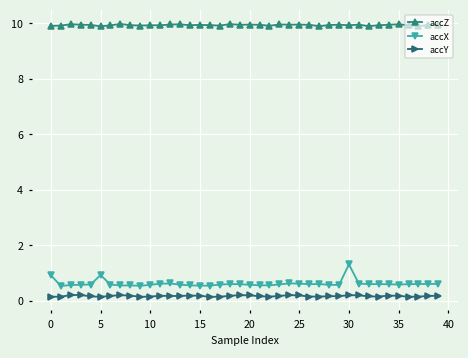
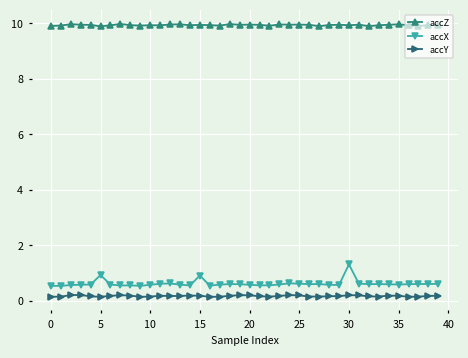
accX, 0: 0.9 -> 0.5
accX, 15: 0.5 -> 0.9
